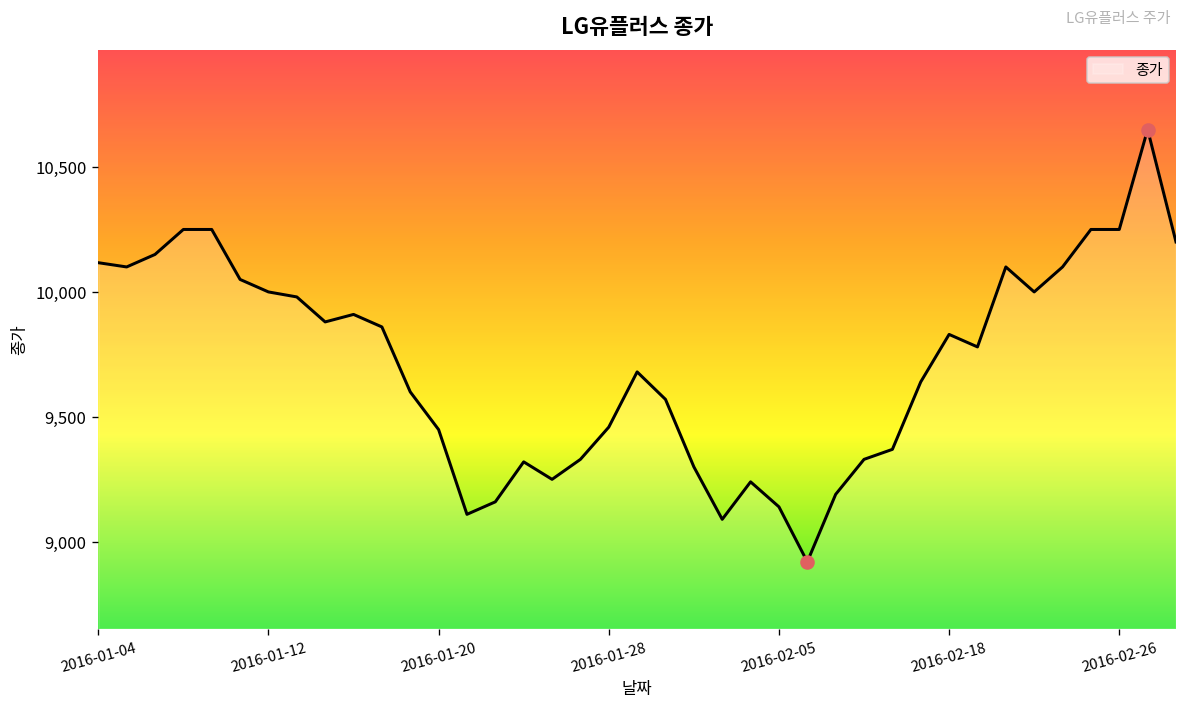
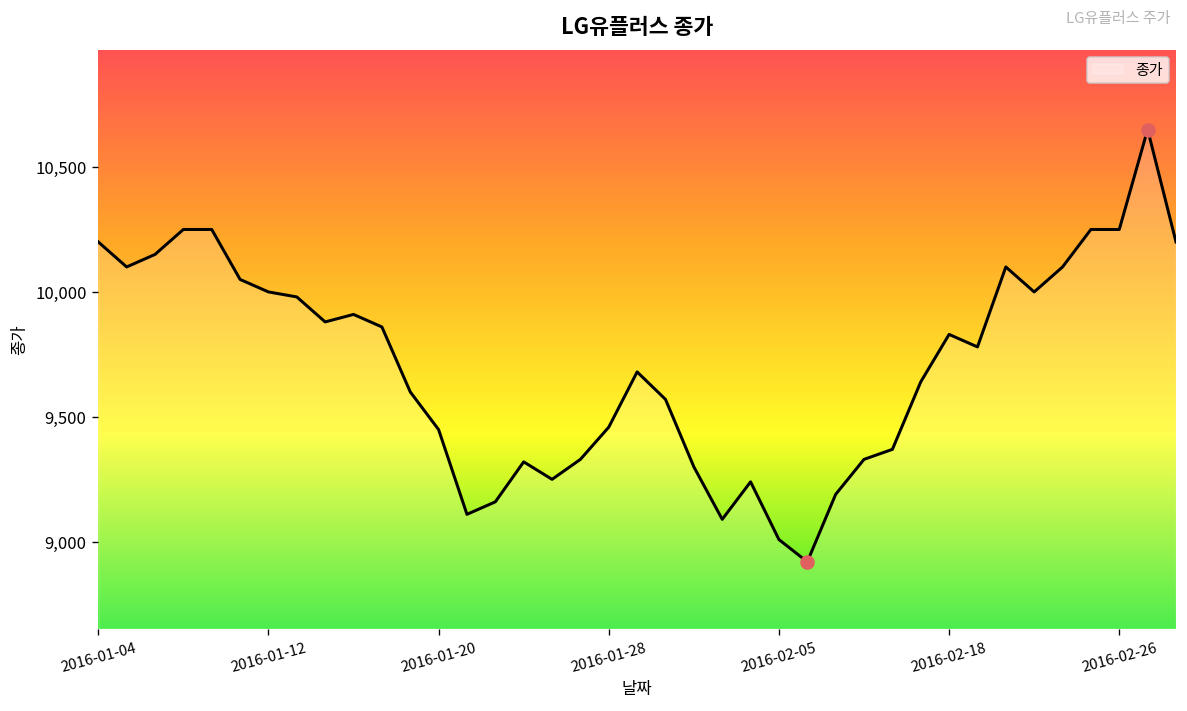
종가, 2016-01-04: 10,120 -> 10,200
종가, 2016-02-05: 9,140 -> 9,010
